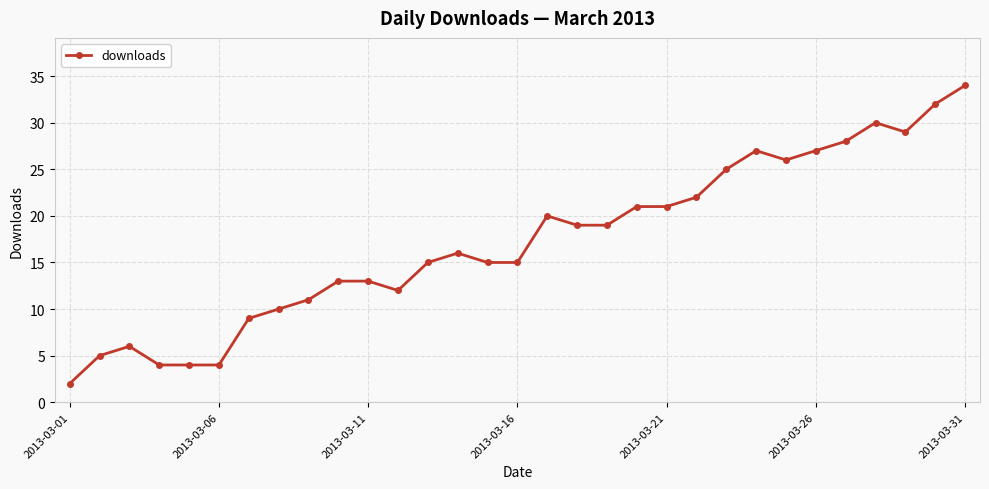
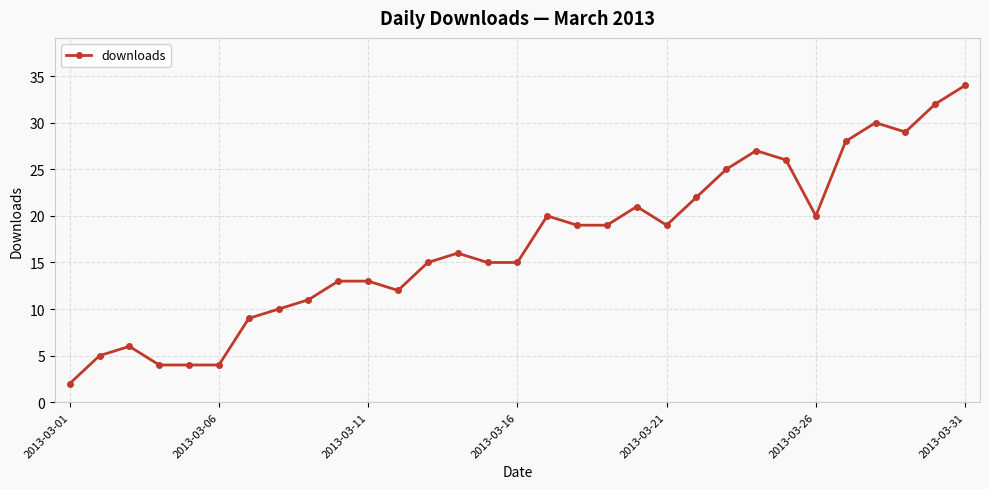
2013-03-21: 21 -> 19
2013-03-26: 27 -> 20
